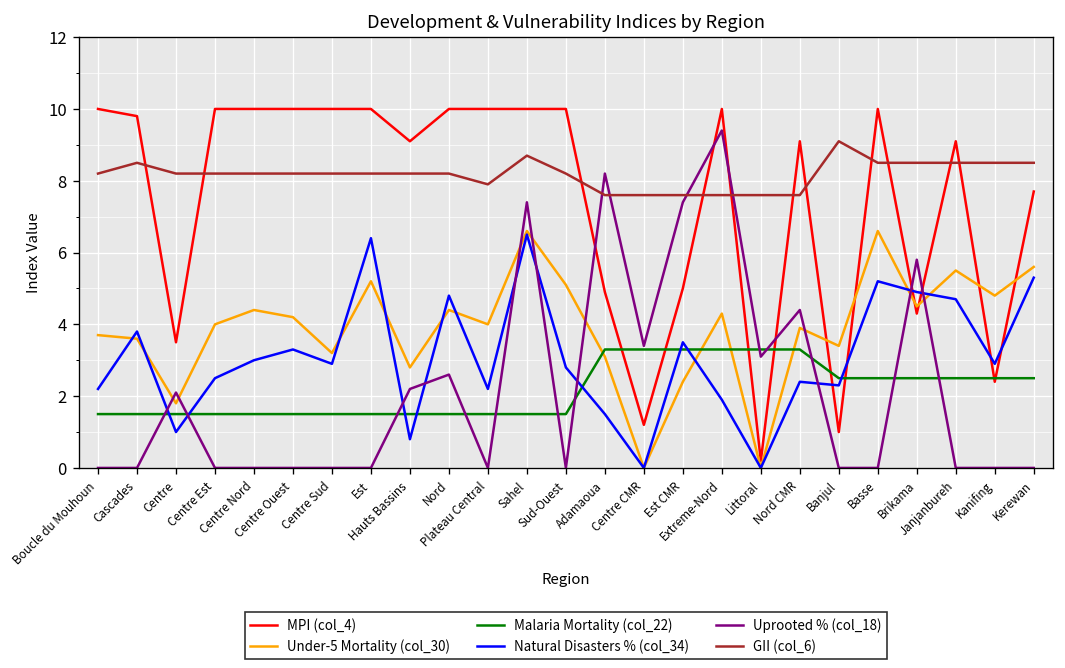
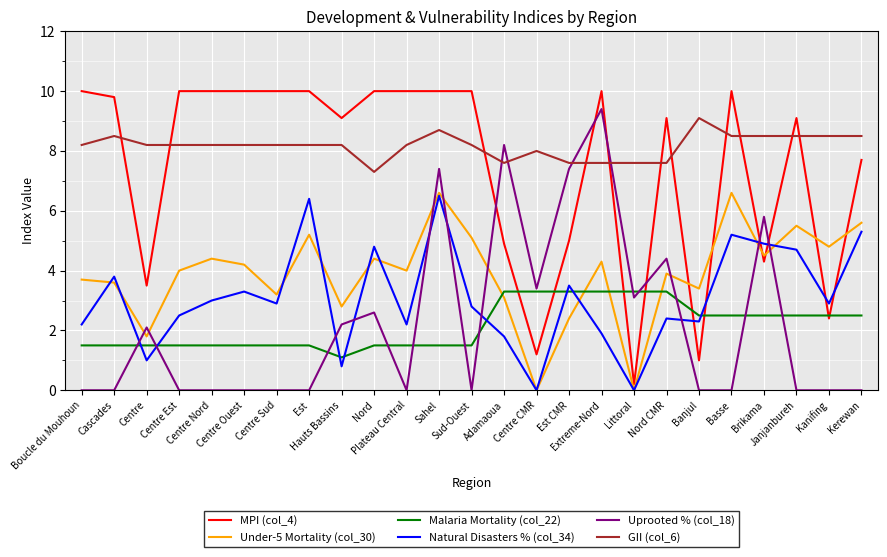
Malaria Mortality (col_22), Hauts Bassins: 1.5 -> 1.1
GII (col_6), Nord: 8.2 -> 7.3
GII (col_6), Plateau Central: 7.9 -> 8.2
Natural Disasters % (col_34), Adamaoua: 1.5 -> 1.8
GII (col_6), Centre CMR: 7.6 -> 8.0
